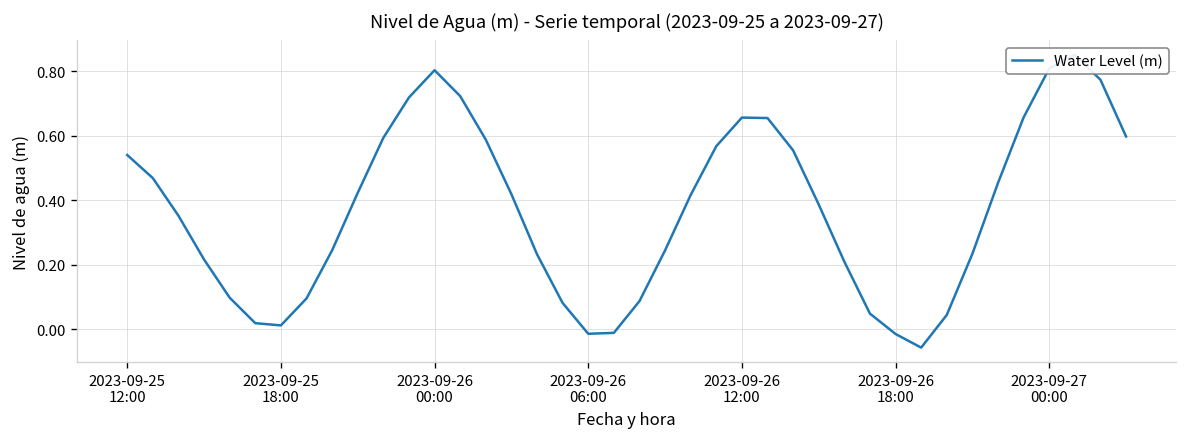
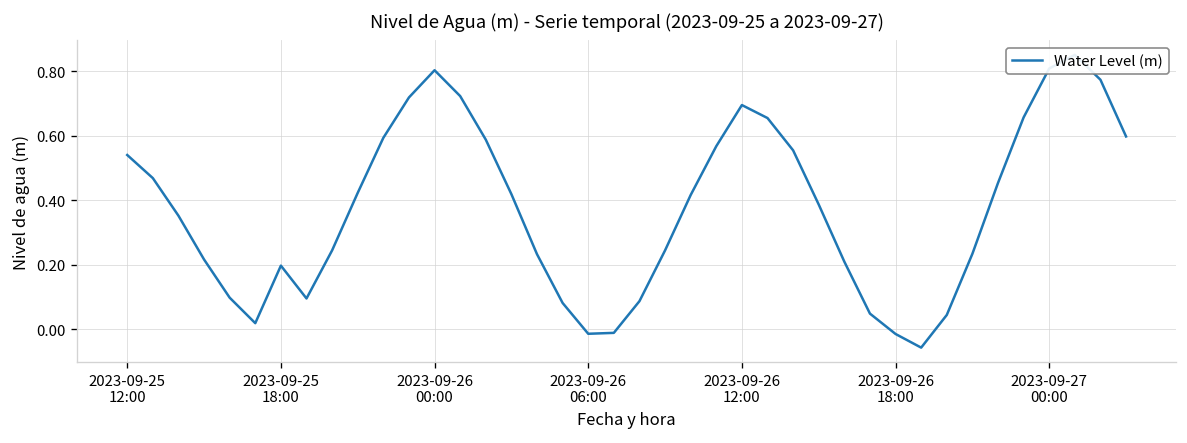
2023-09-25 18:00: 0.01 -> 0.20
2023-09-26 12:00: 0.66 -> 0.69
